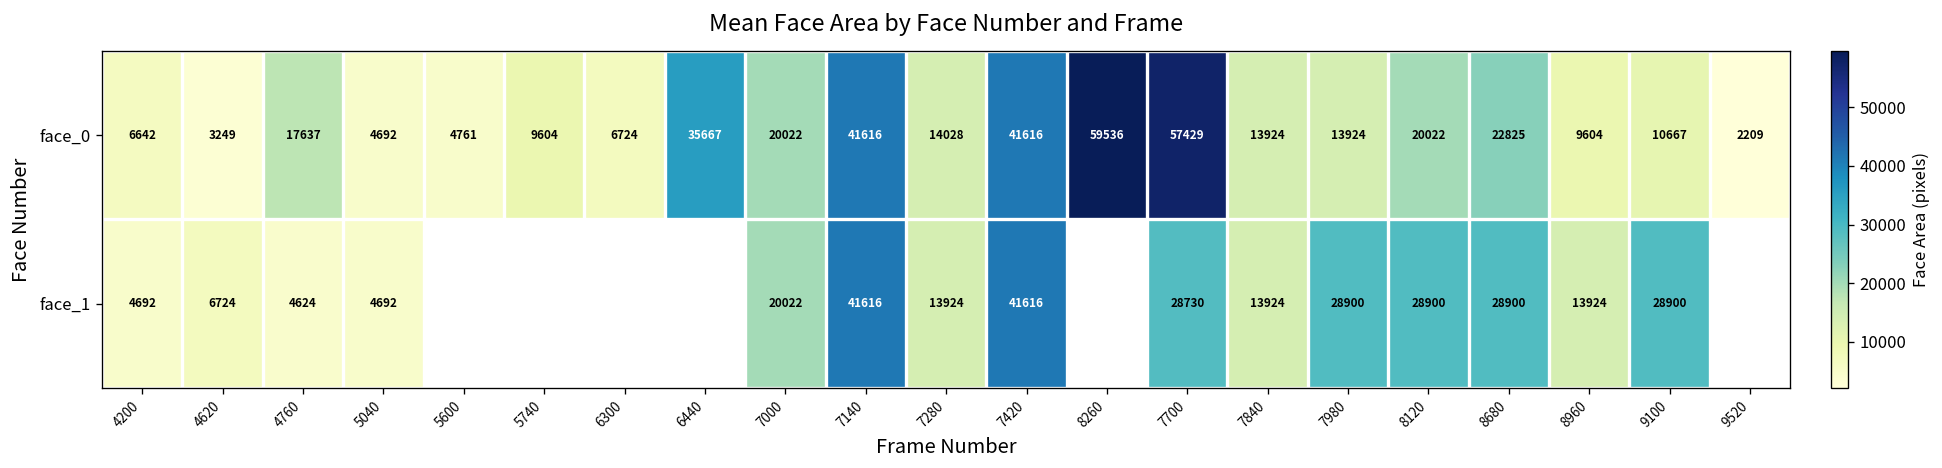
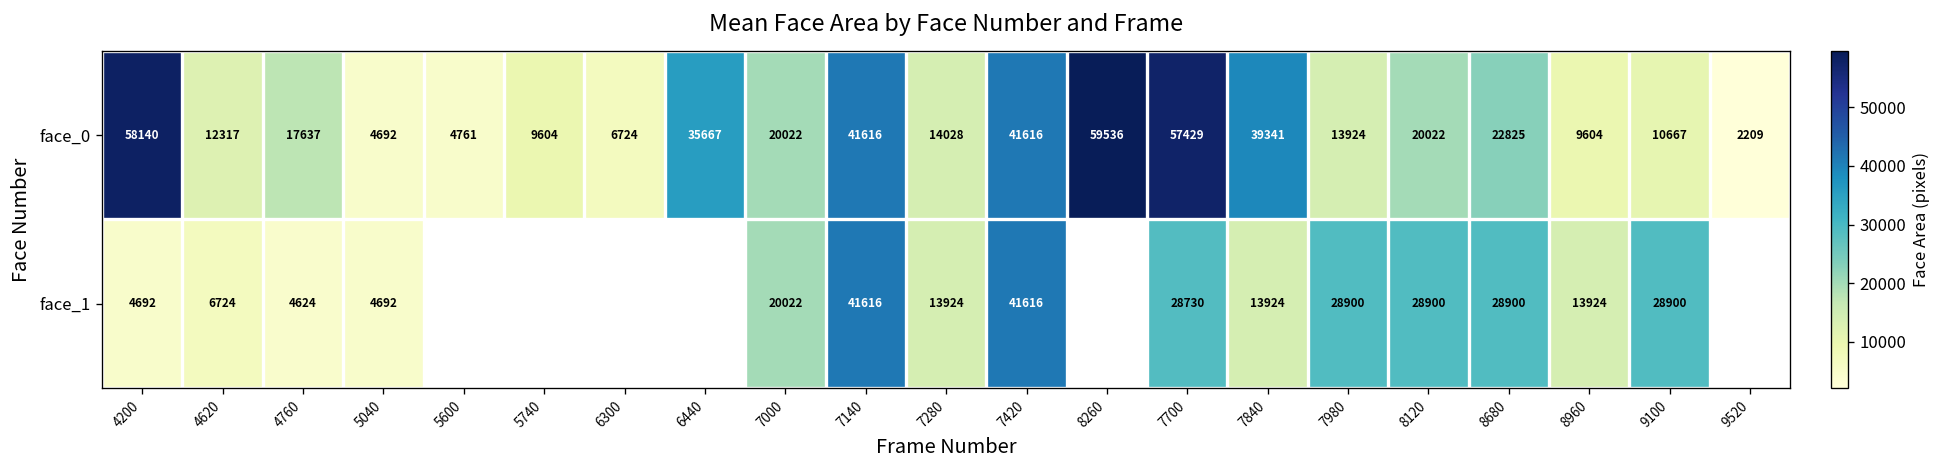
face_0, 4200: 6642 -> 58140
face_0, 4620: 3249 -> 12317
face_0, 7840: 13924 -> 39341
